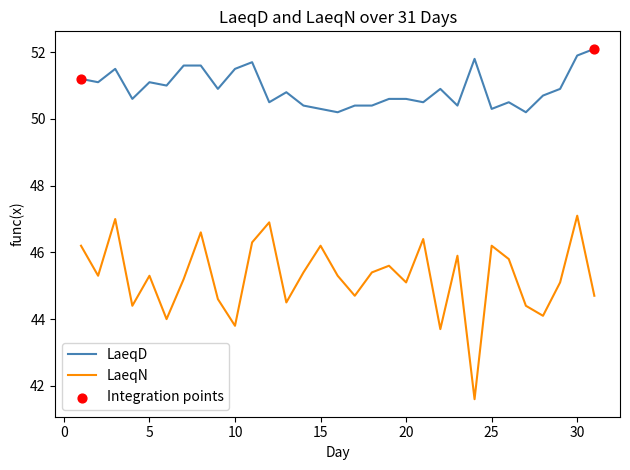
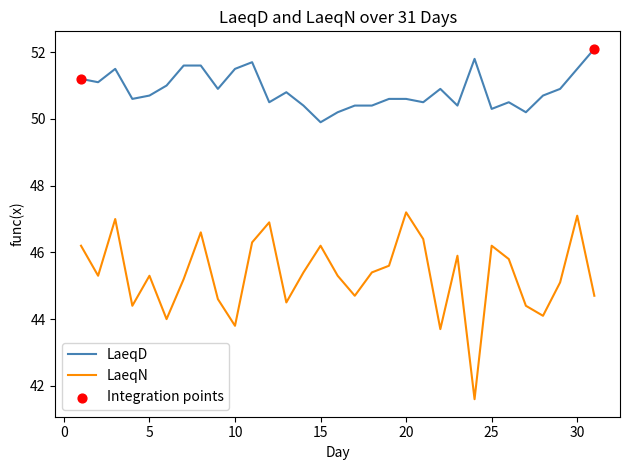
LaeqD, 5: 51.1 -> 50.7
LaeqD, 15: 50.3 -> 49.9
LaeqN, 20: 45.1 -> 47.2
LaeqD, 30: 51.9 -> 51.5
